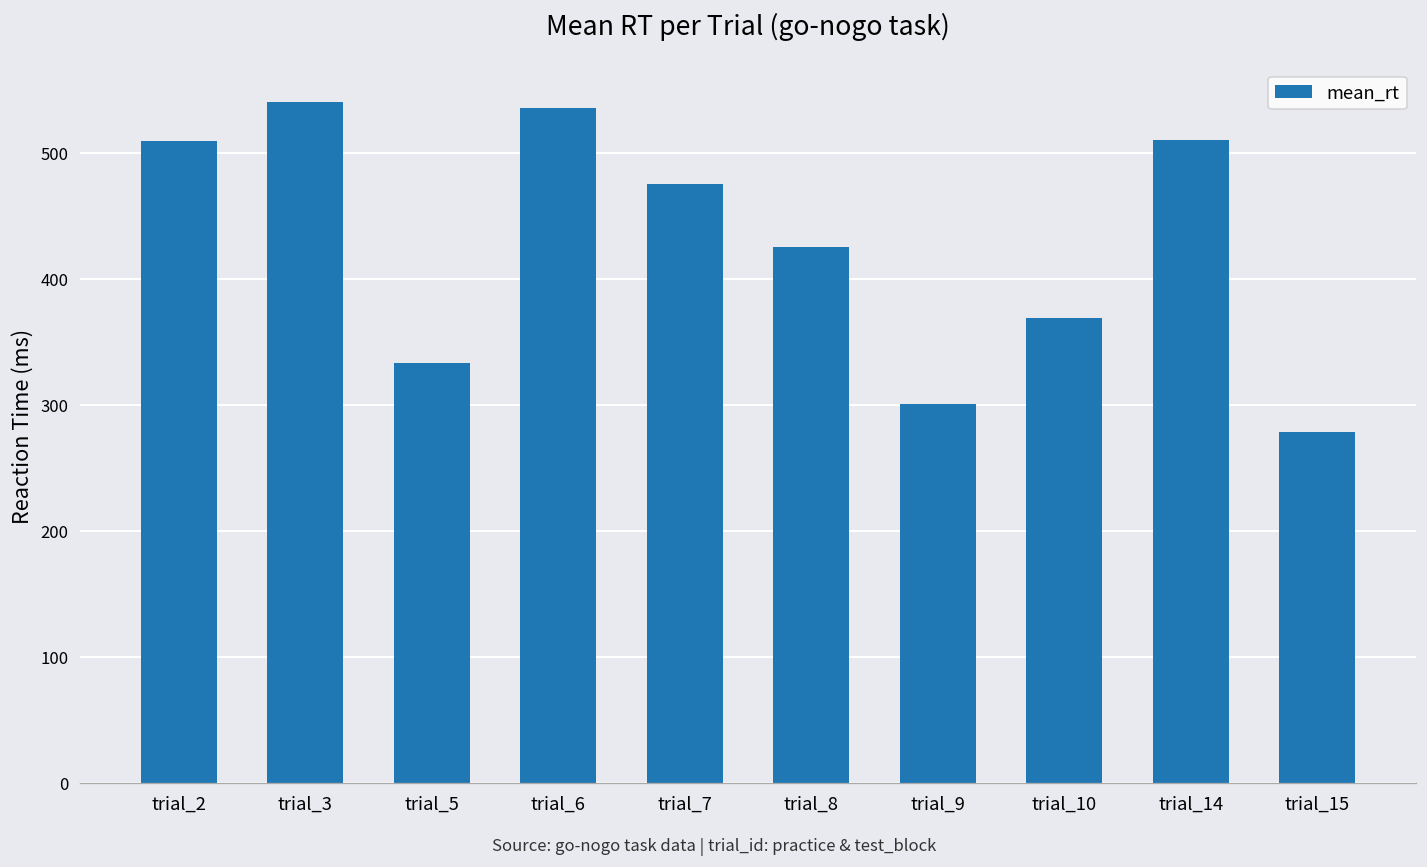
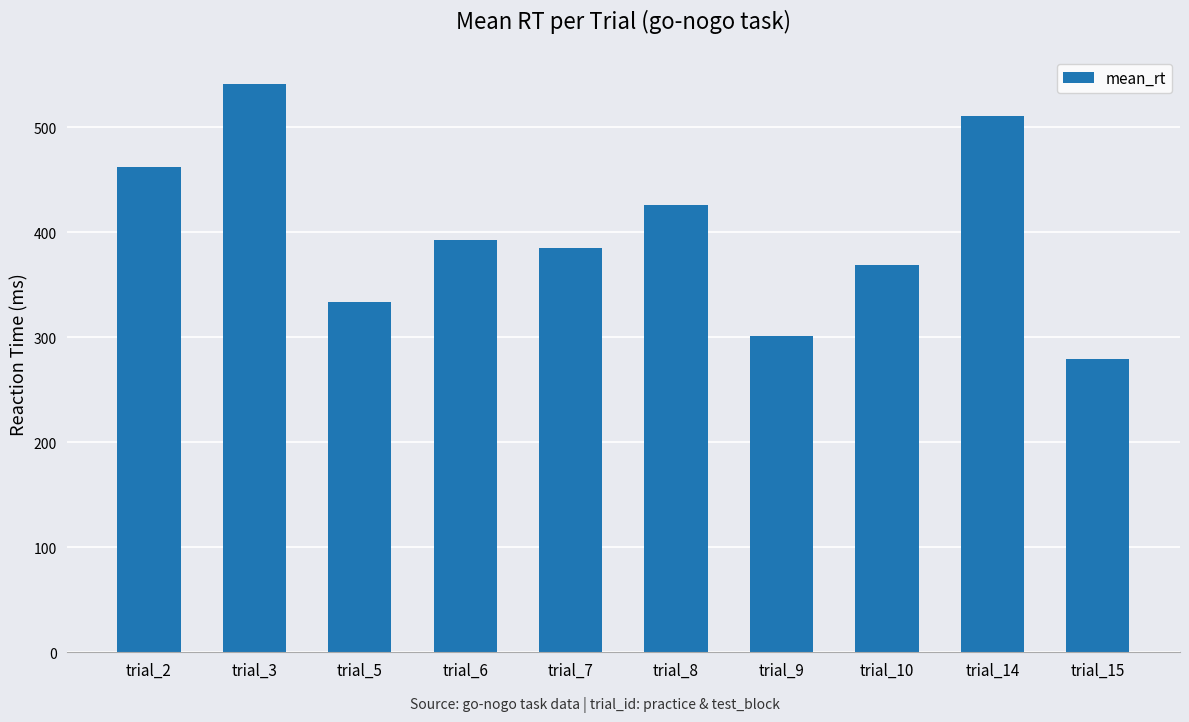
trial_2: 510 -> 462
trial_6: 536 -> 393
trial_7: 476 -> 385
